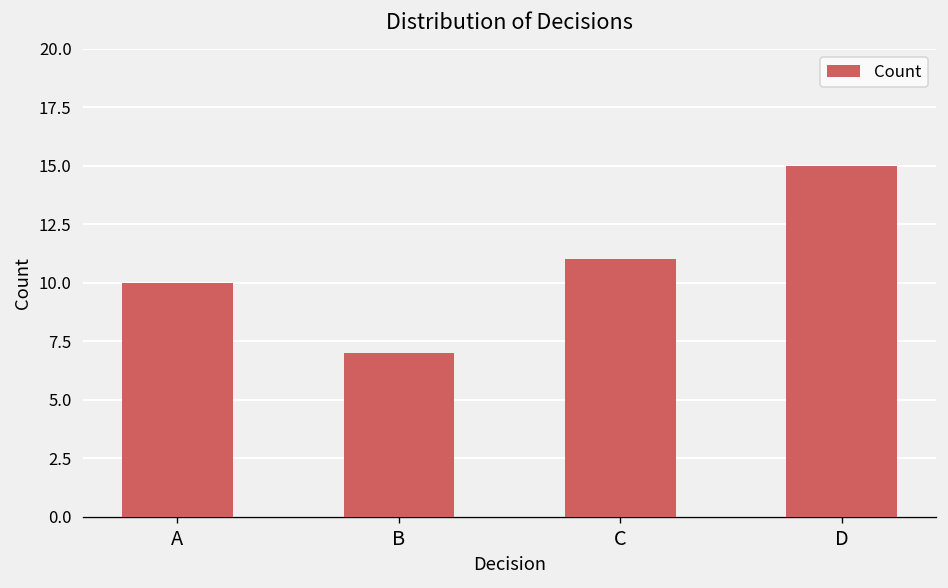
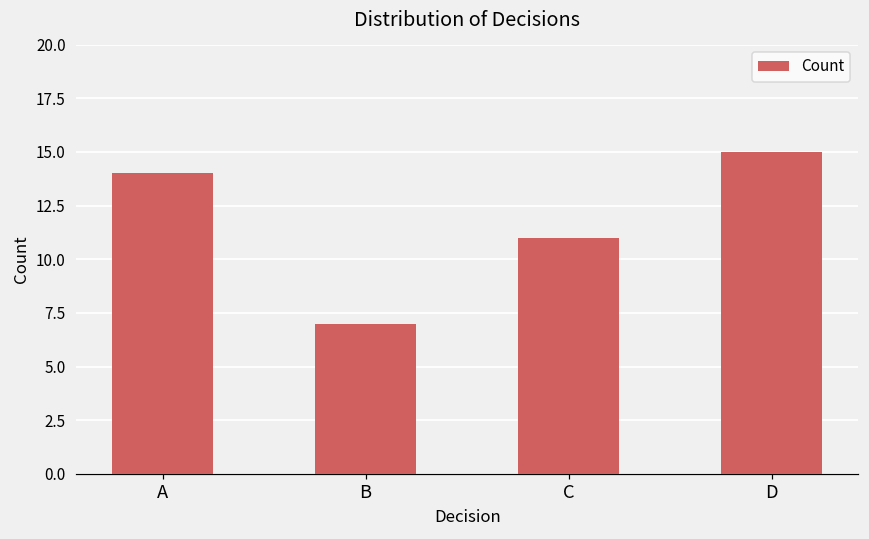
A: 10 -> 14
